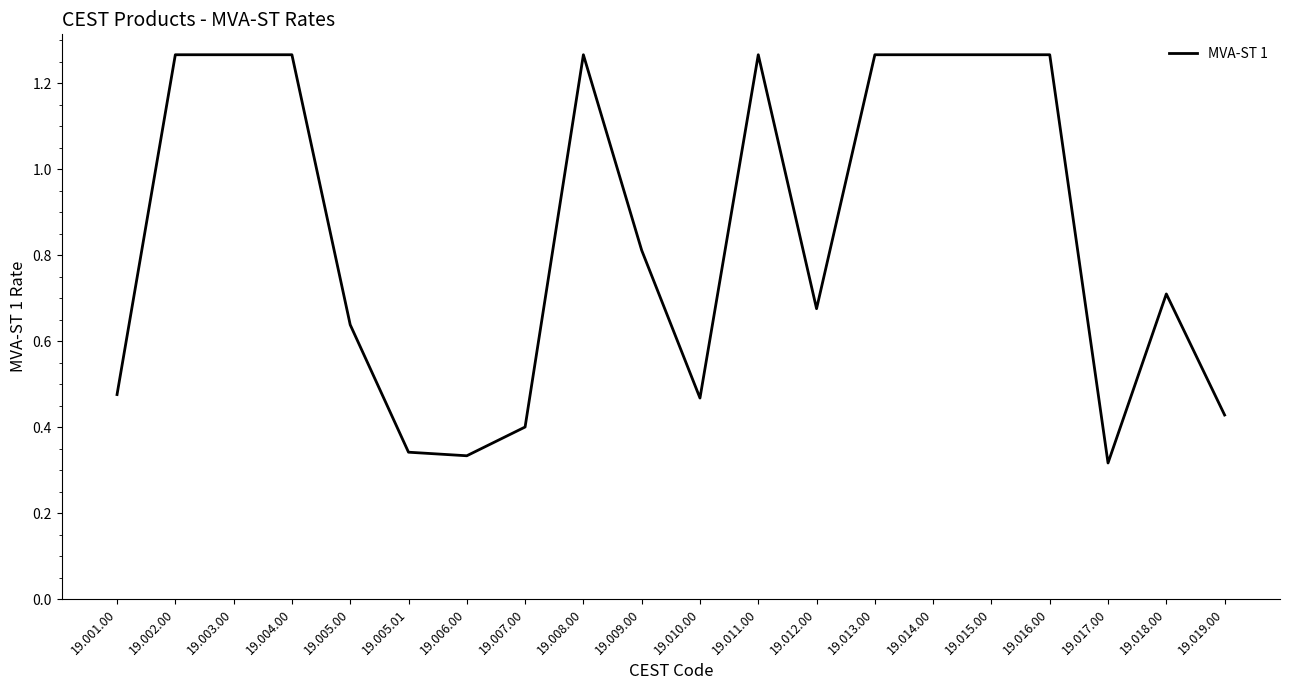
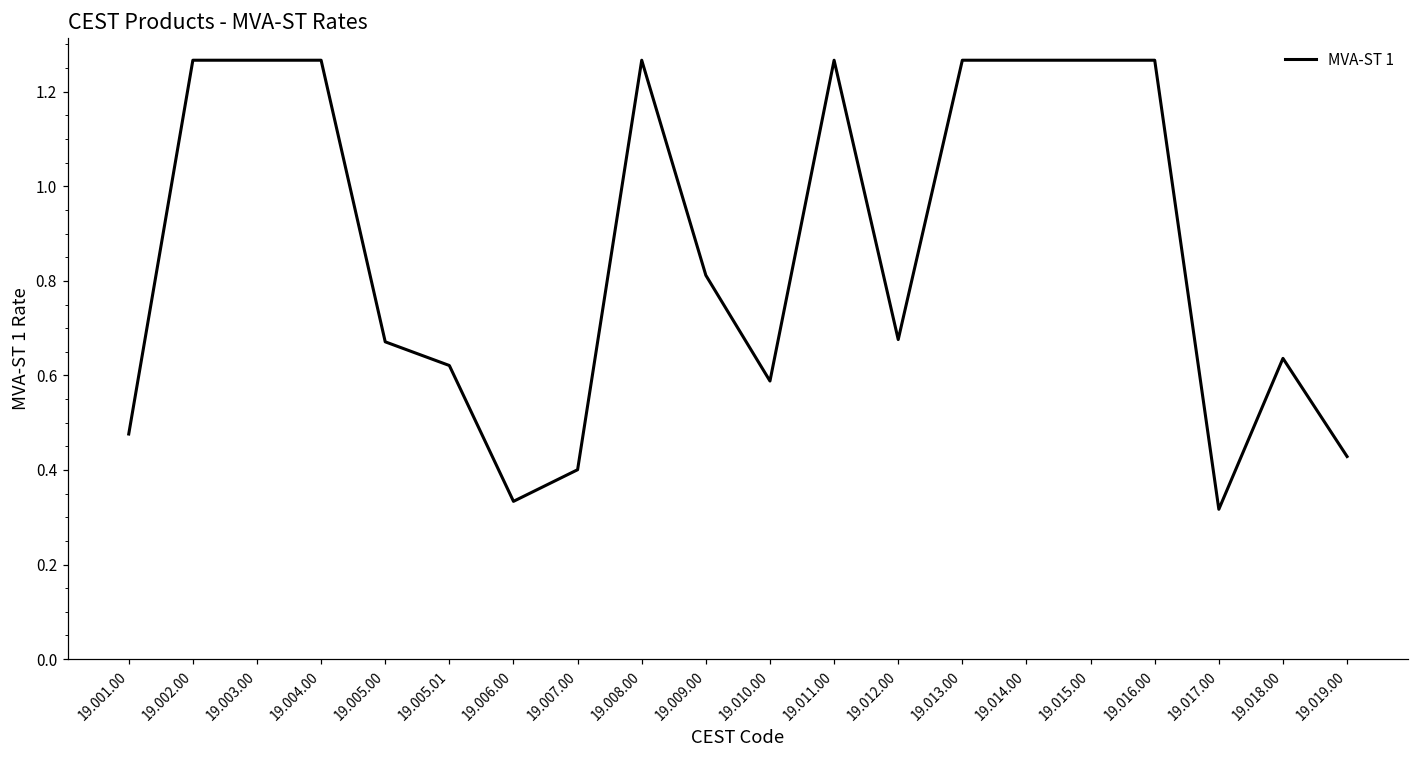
19.005.00: 0.64 -> 0.67
19.005.01: 0.34 -> 0.62
19.010.00: 0.47 -> 0.59
19.018.00: 0.71 -> 0.64
